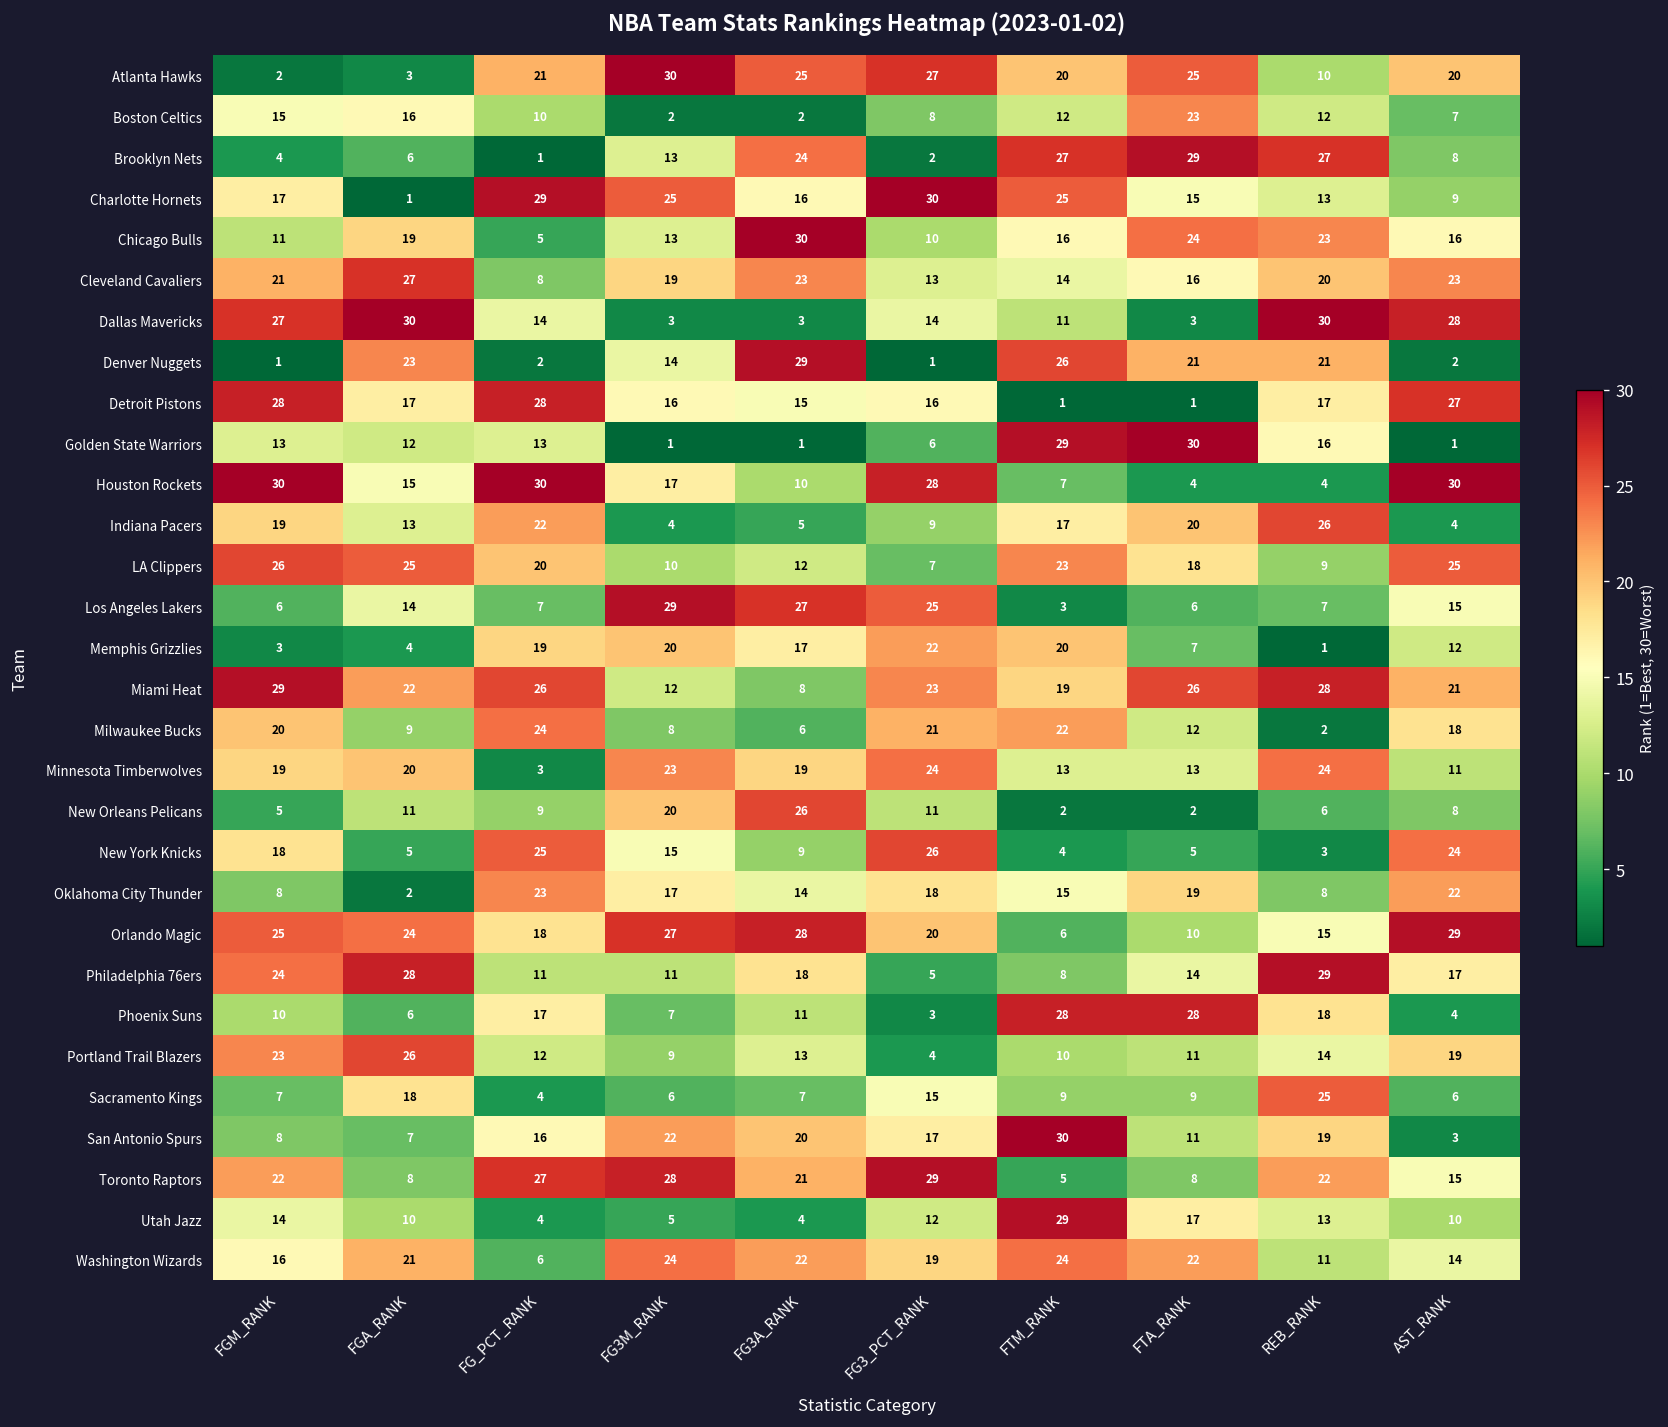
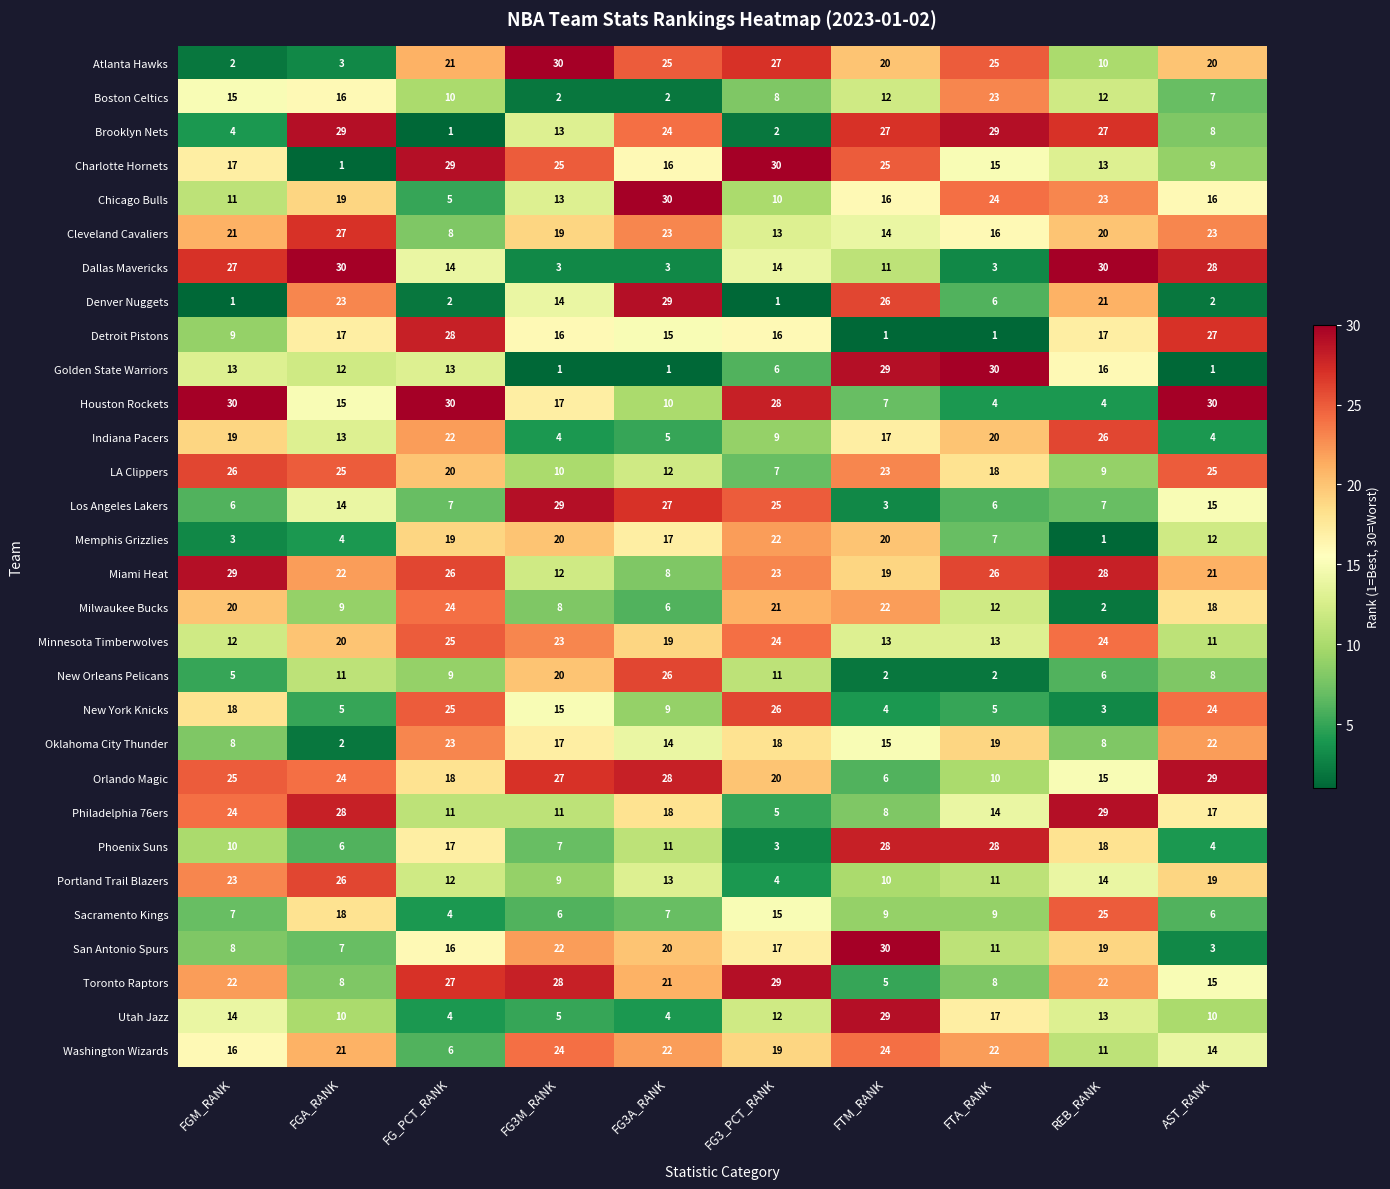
Brooklyn Nets, FGA_RANK: 6 -> 29
Denver Nuggets, FTA_RANK: 21 -> 6
Detroit Pistons, FGM_RANK: 28 -> 9
Minnesota Timberwolves, FGM_RANK: 19 -> 12
Minnesota Timberwolves, FG_PCT_RANK: 3 -> 25
